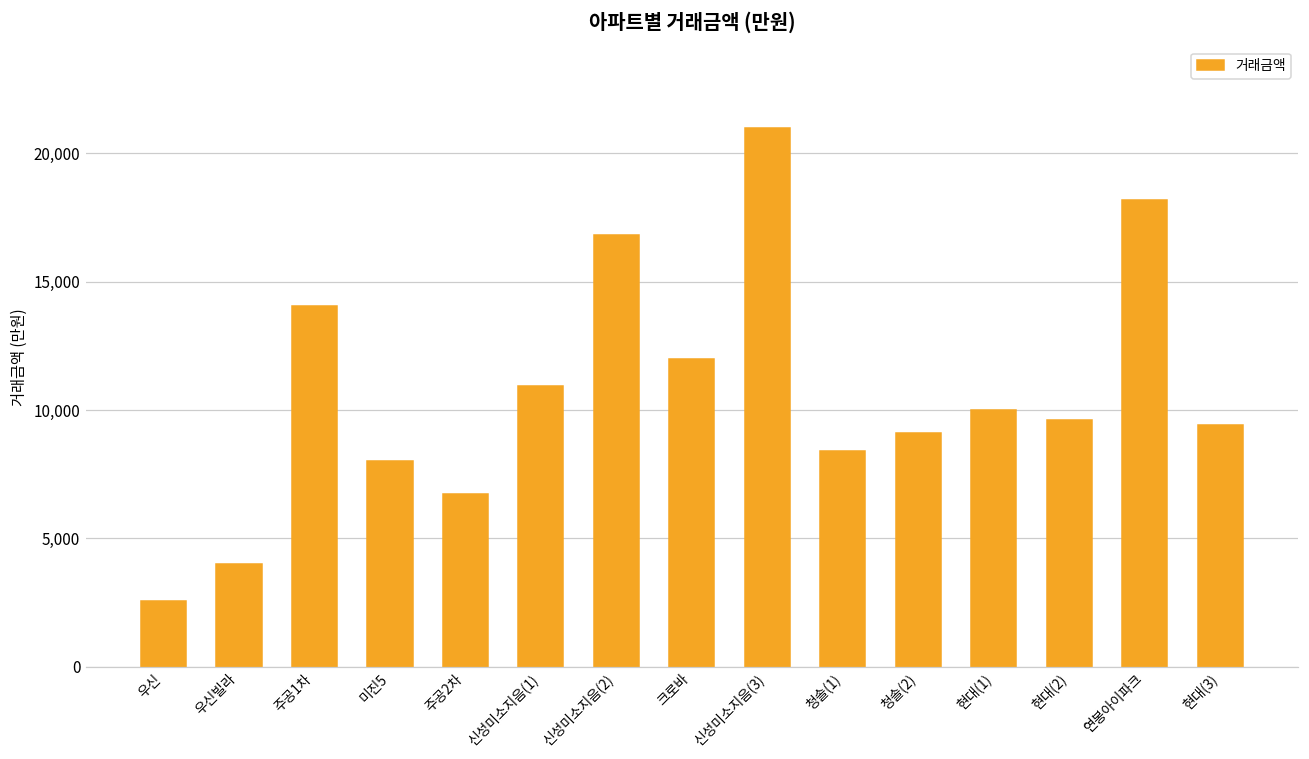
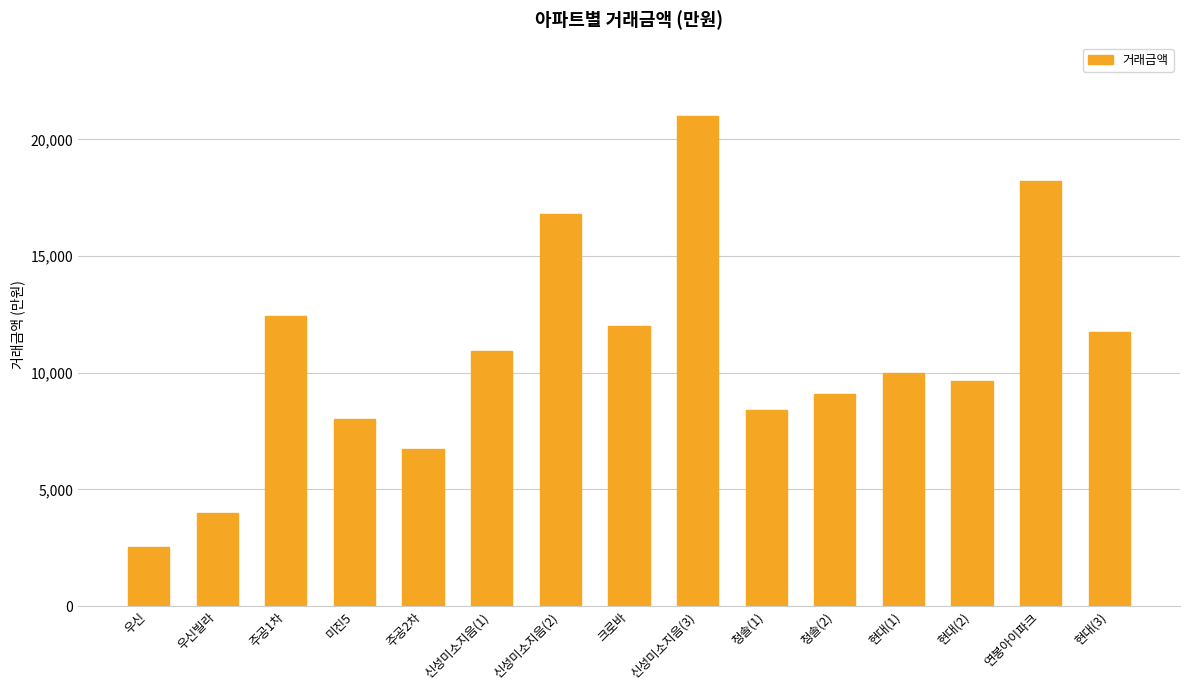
주공1차: 14,000 -> 12,500
현대(3): 9,400 -> 11,700
